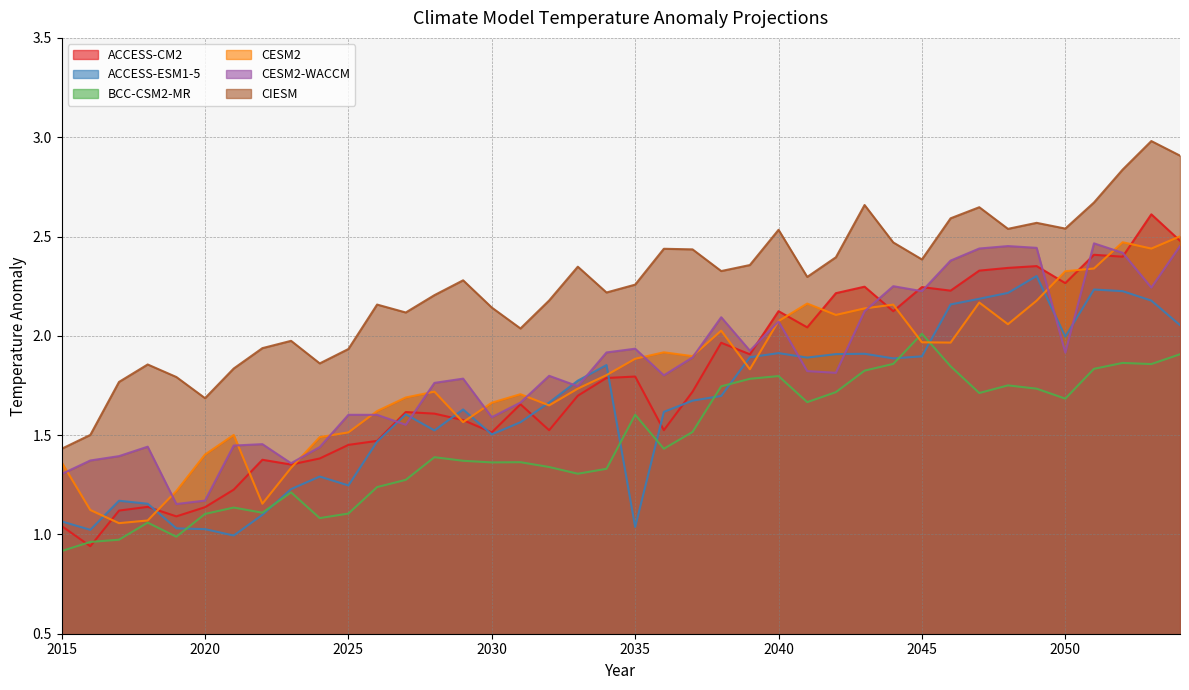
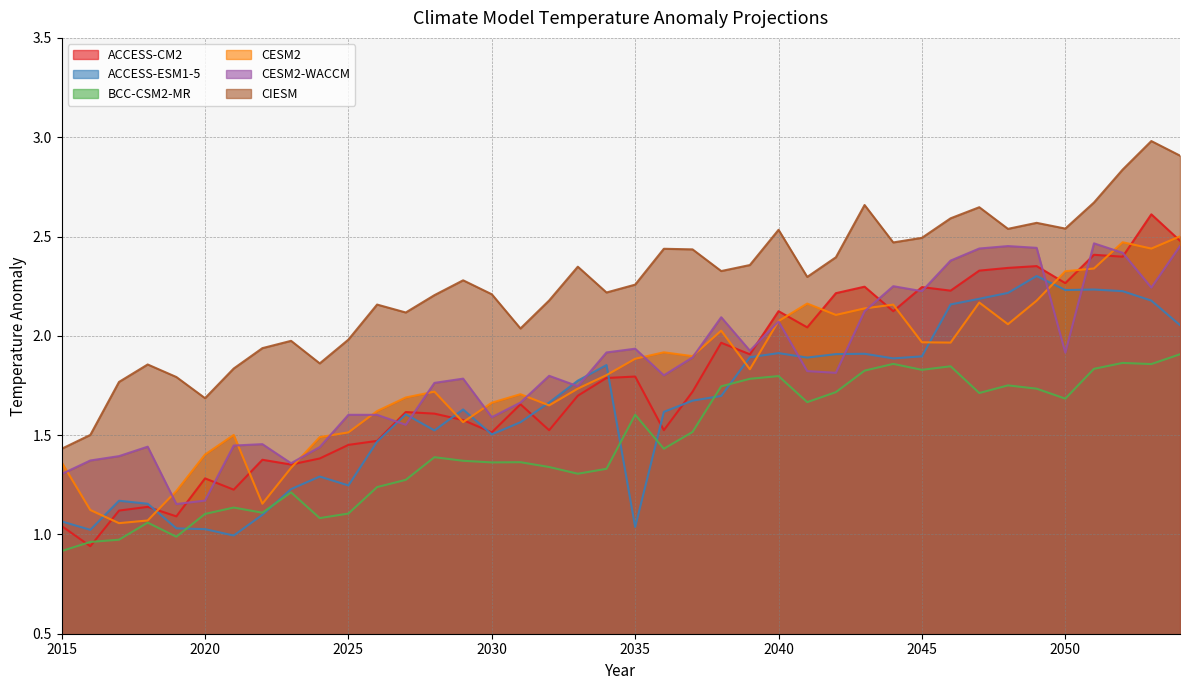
ACCESS-CM2, 2020: 1.14 -> 1.28
CIESM, 2025: 1.93 -> 1.98
CIESM, 2030: 2.14 -> 2.21
BCC-CSM2-MR, 2045: 2.01 -> 1.83
CIESM, 2045: 2.38 -> 2.49
ACCESS-ESM1-5, 2050: 2.00 -> 2.23
